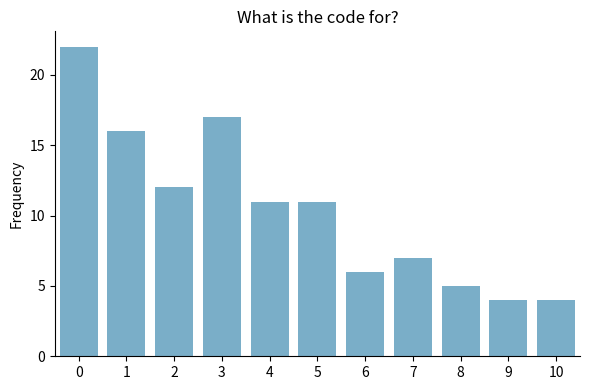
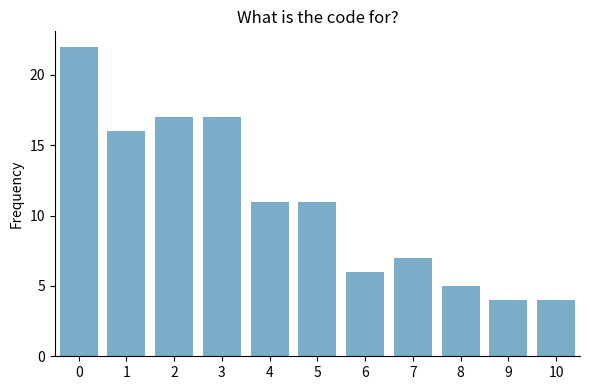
2: 12 -> 17
